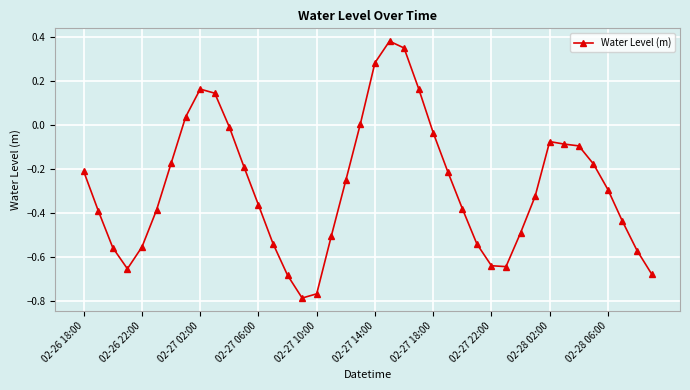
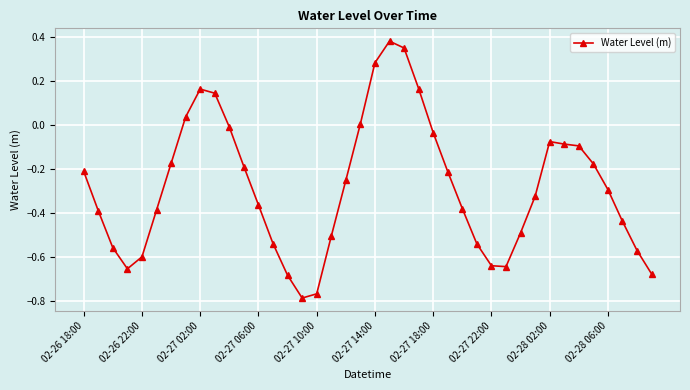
02-26 22:00: -0.55 -> -0.60
